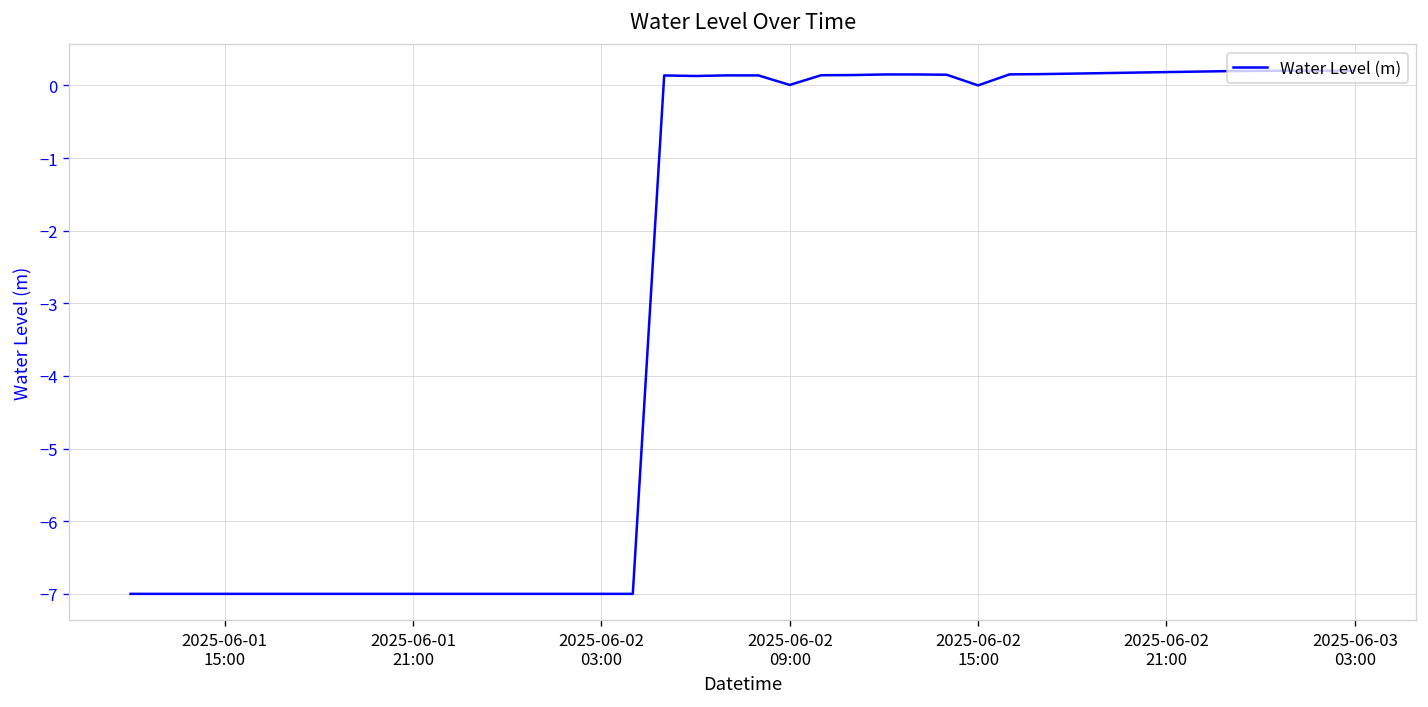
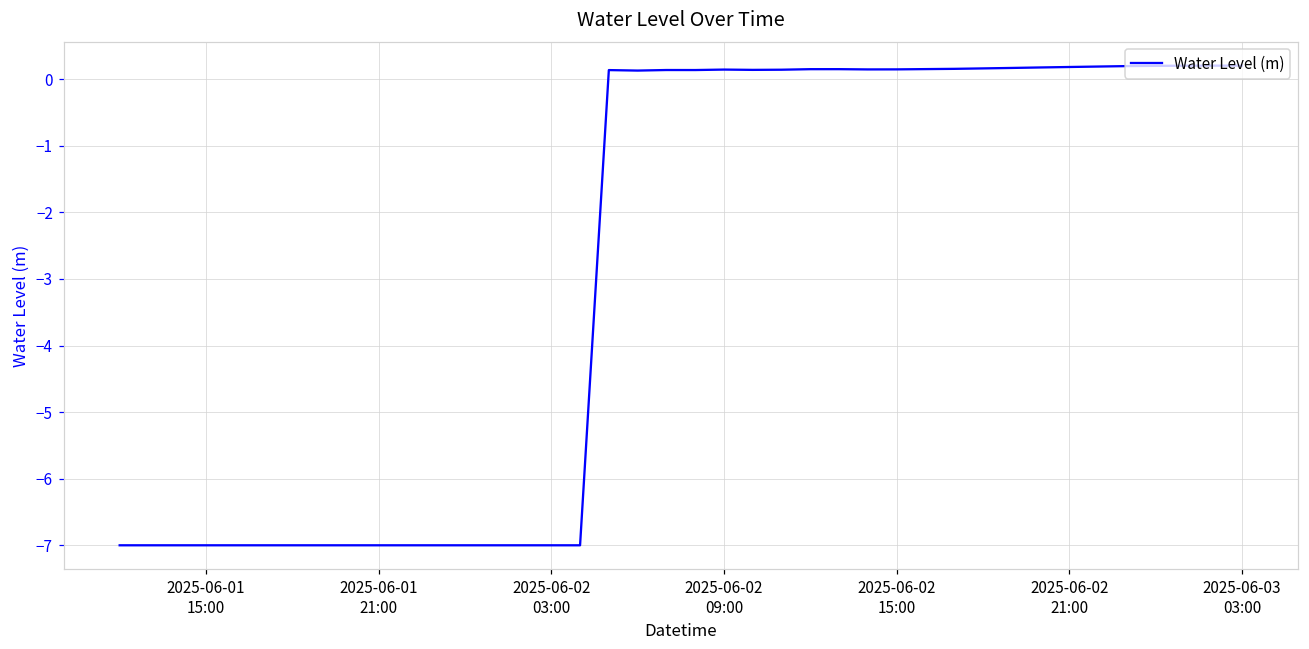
2025-06-02 09:00: 0.0 -> 0.1
2025-06-02 15:00: 0.0 -> 0.1
